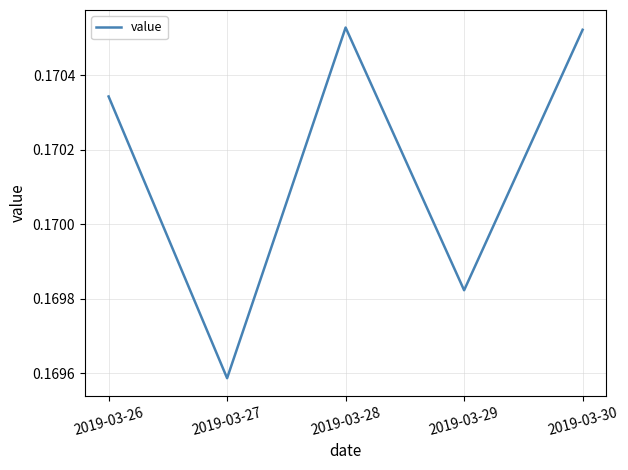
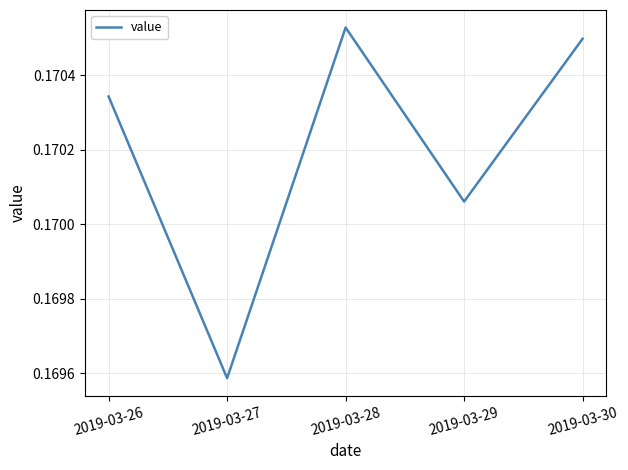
2019-03-29: 0.16982 -> 0.17006
2019-03-30: 0.17052 -> 0.17050
